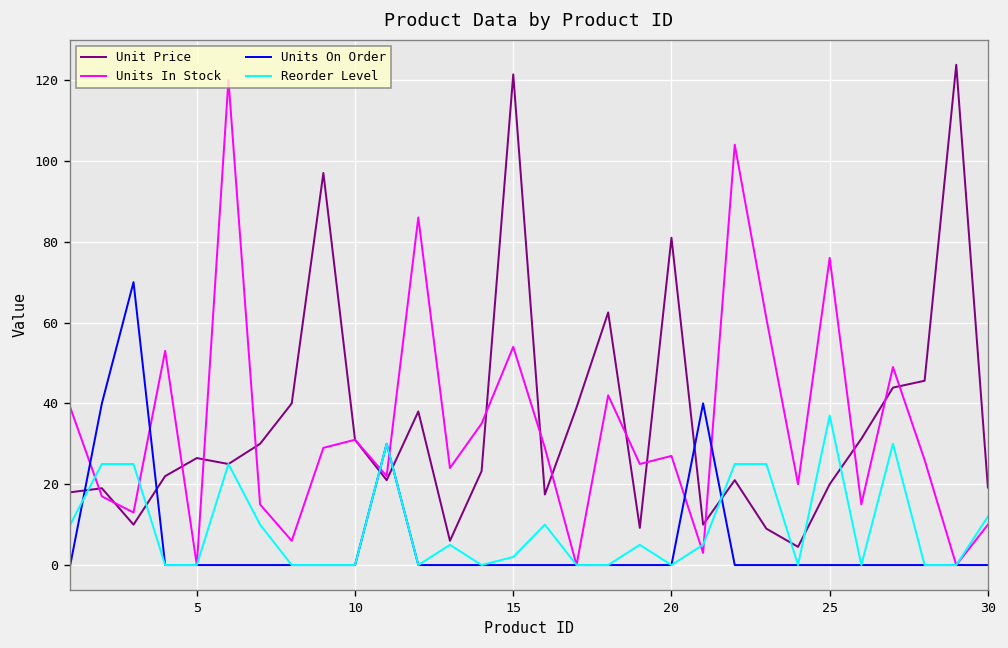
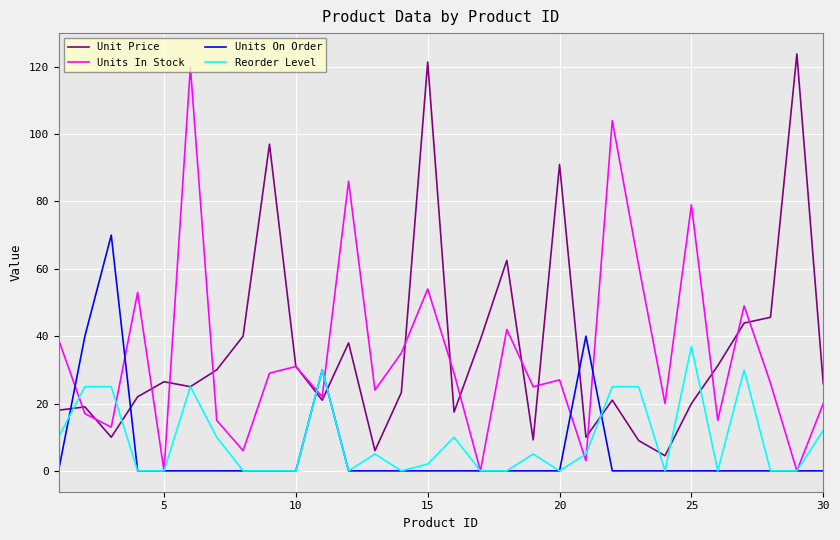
Unit Price, 20: 81 -> 91
Units In Stock, 25: 76 -> 79
Unit Price, 30: 19 -> 26
Units In Stock, 30: 10 -> 20
